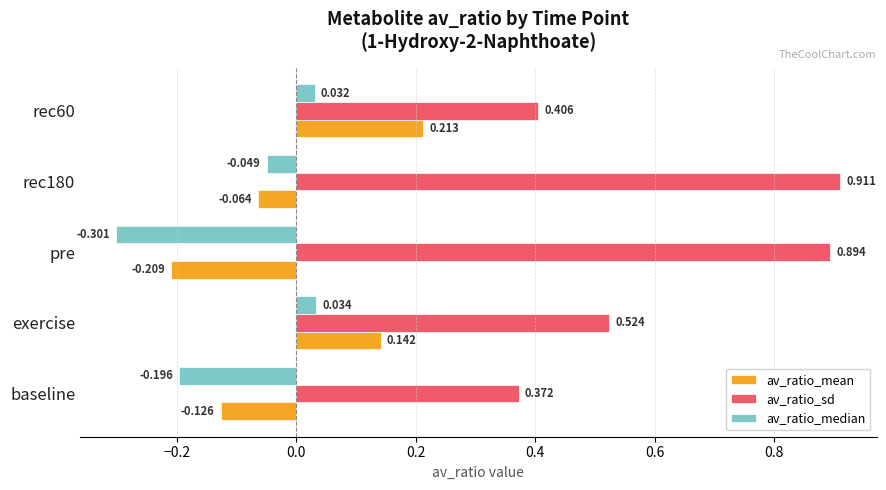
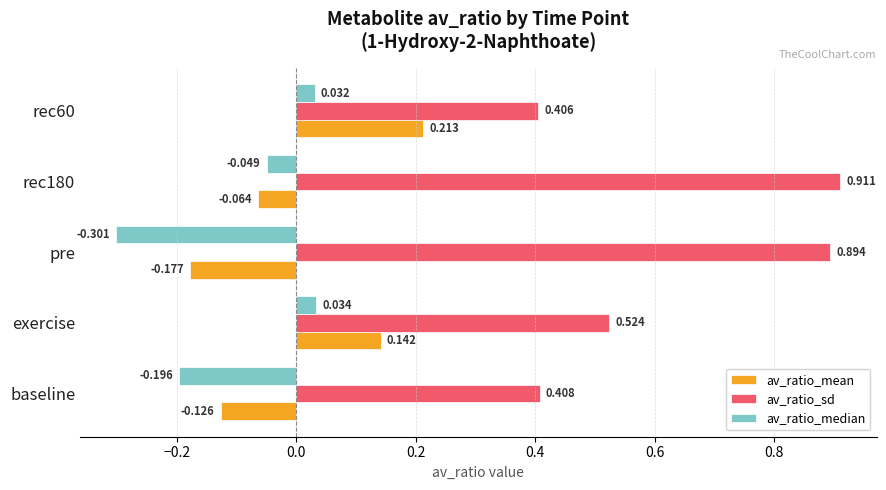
av_ratio_mean, pre: -0.209 -> -0.177
av_ratio_sd, baseline: 0.372 -> 0.408
